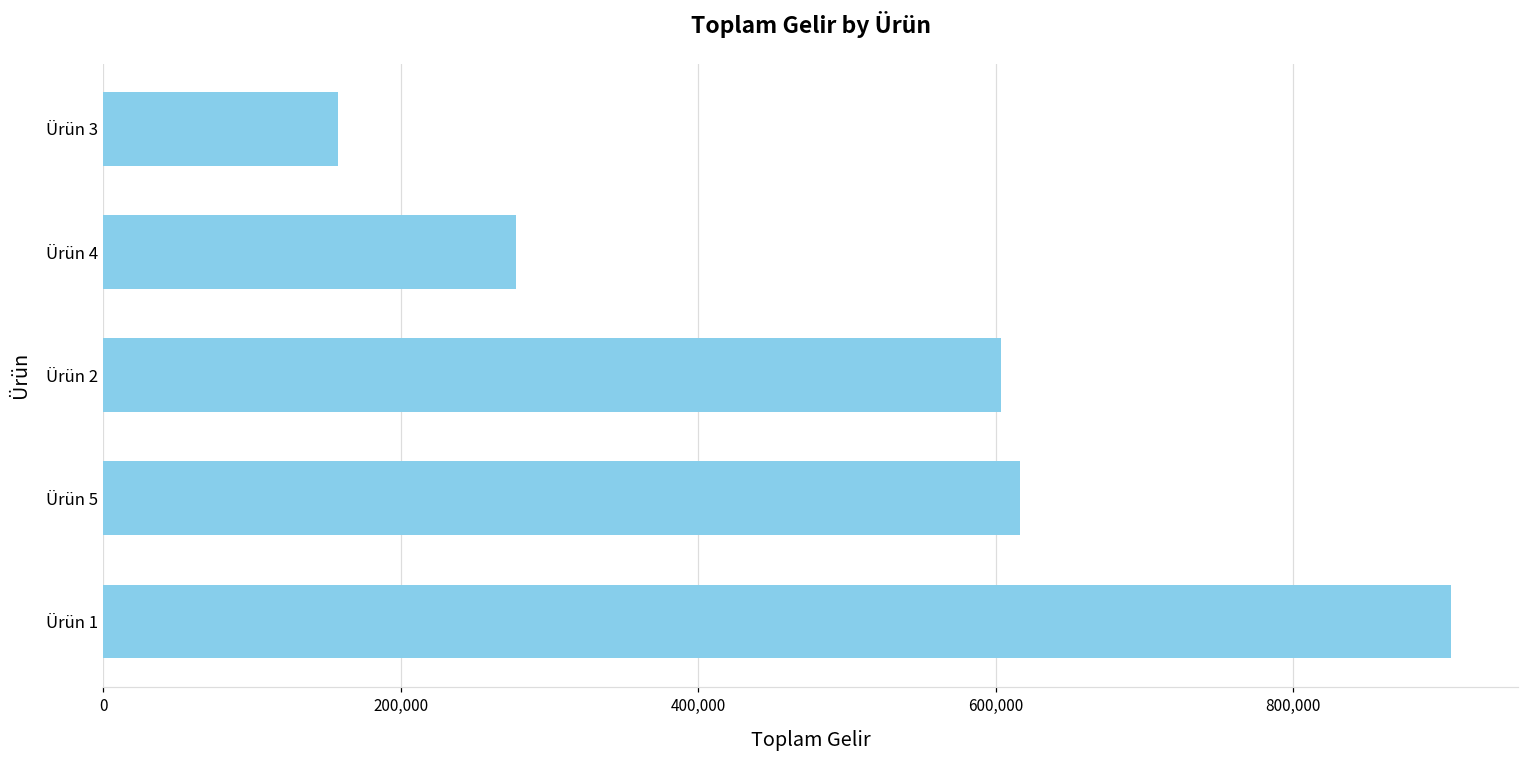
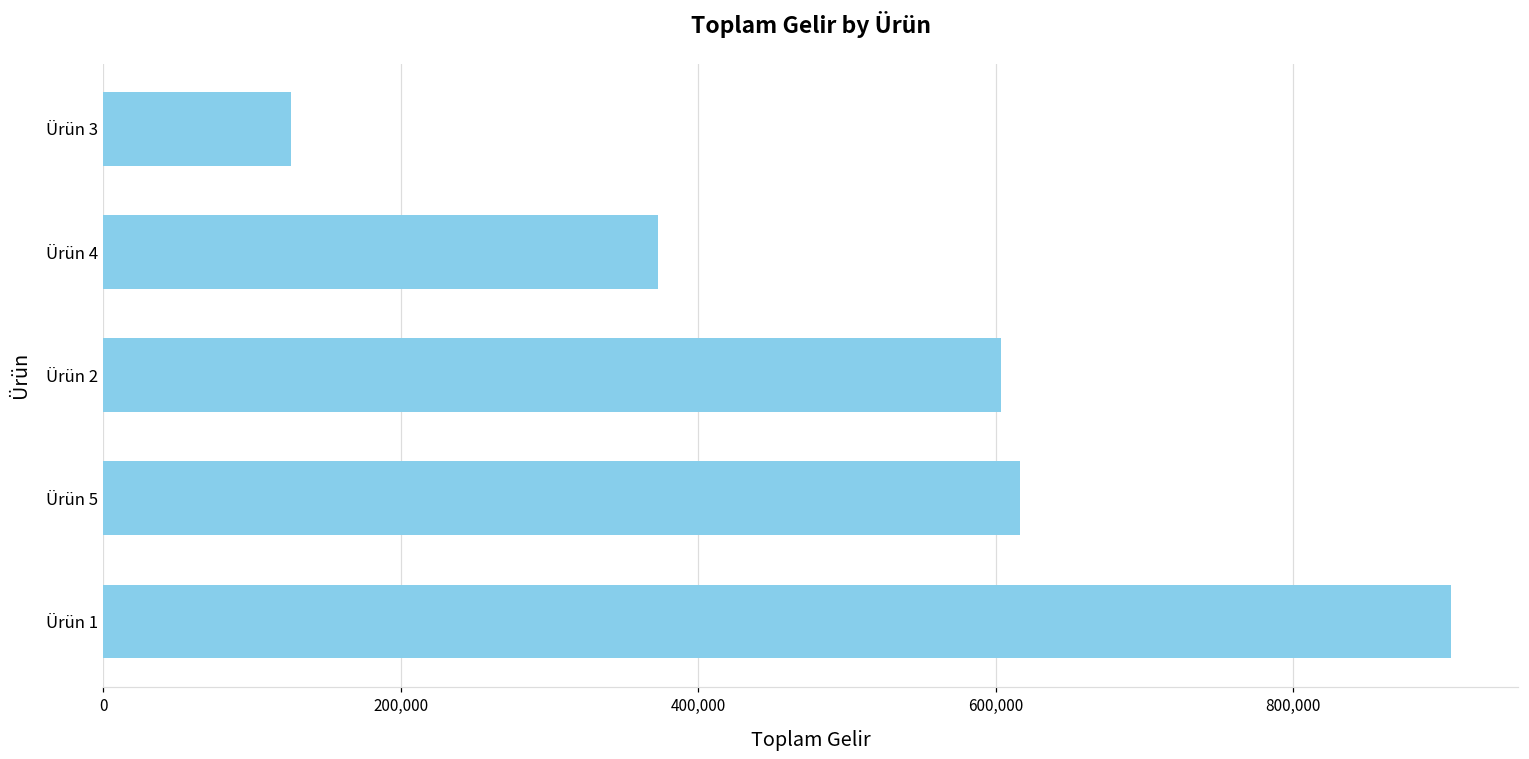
Ürün 3: 158,000 -> 126,000
Ürün 4: 277,000 -> 373,000
